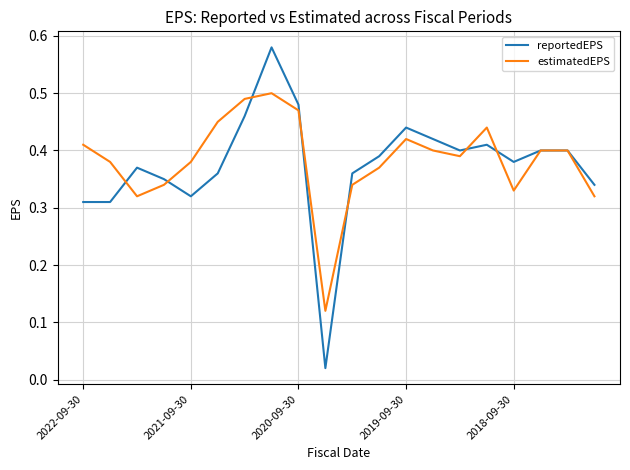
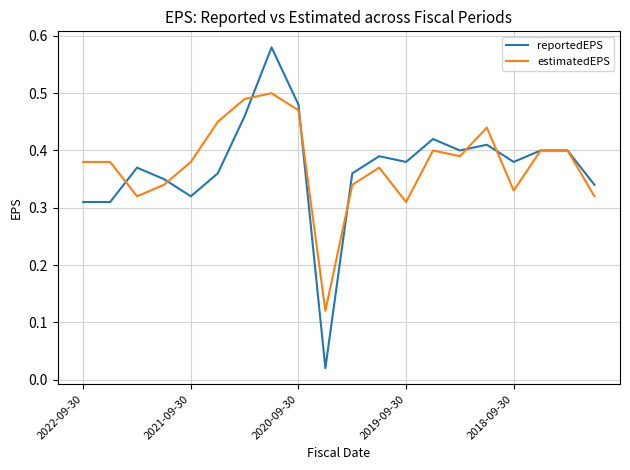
estimatedEPS, 2022-09-30: 0.41 -> 0.38
reportedEPS, 2019-09-30: 0.44 -> 0.38
estimatedEPS, 2019-09-30: 0.42 -> 0.31
